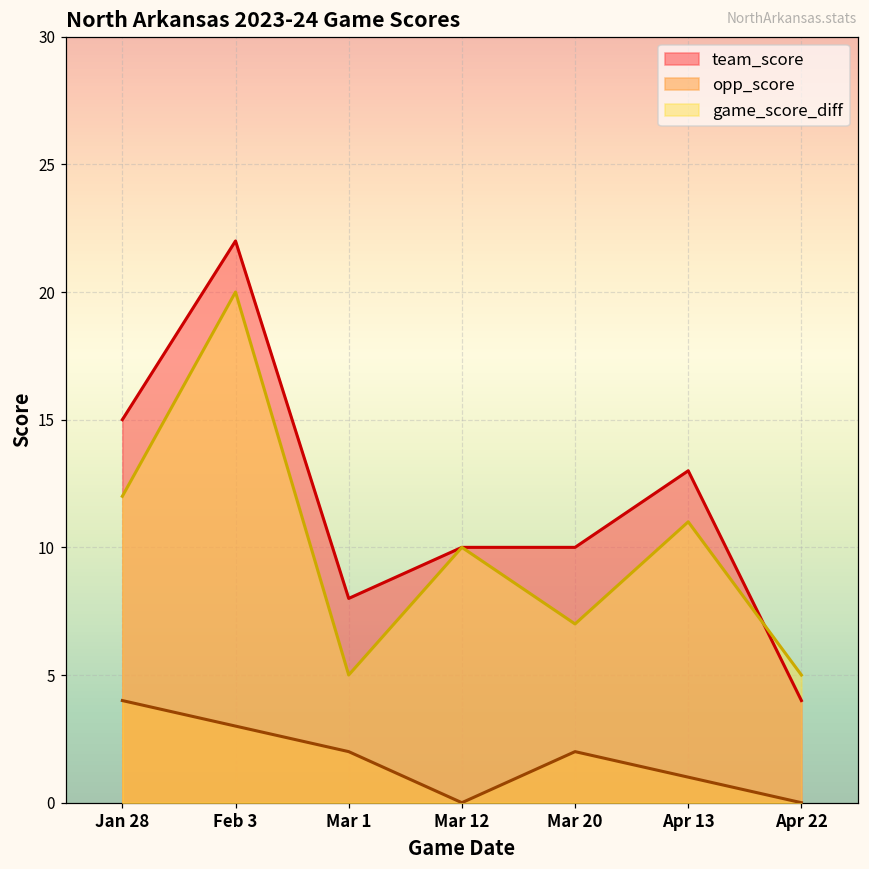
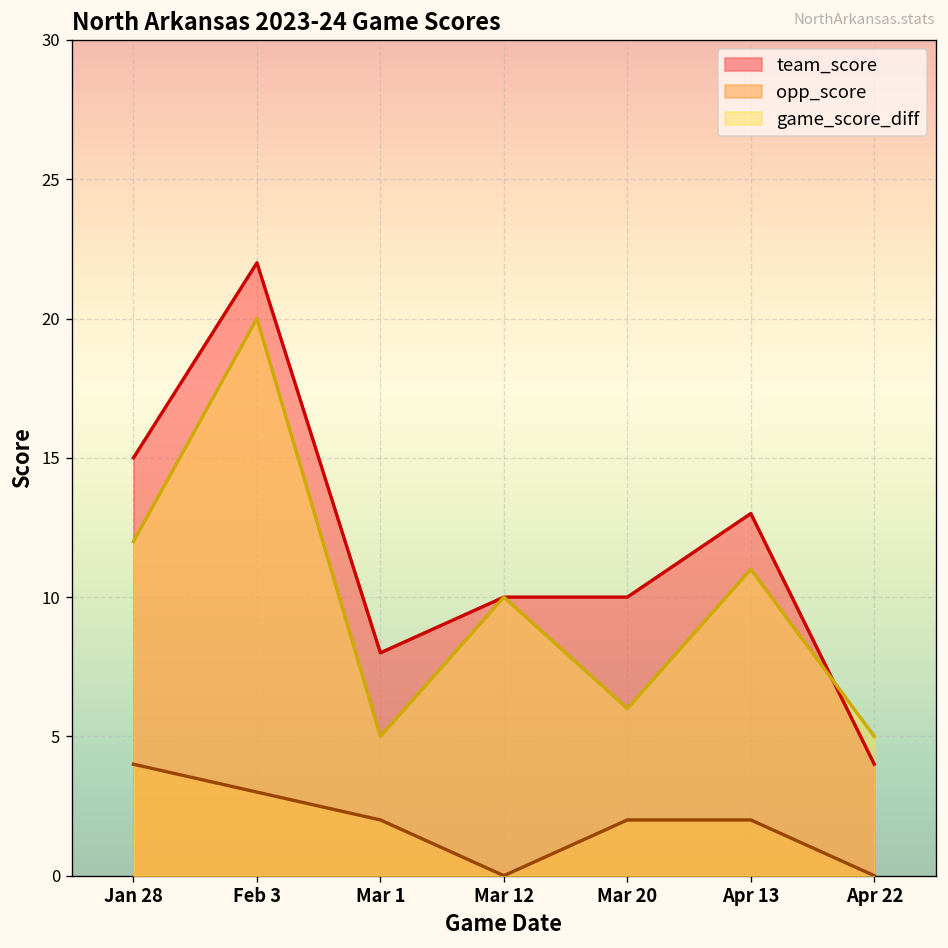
game_score_diff, Mar 20: 7 -> 6
opp_score, Apr 13: 1 -> 2
